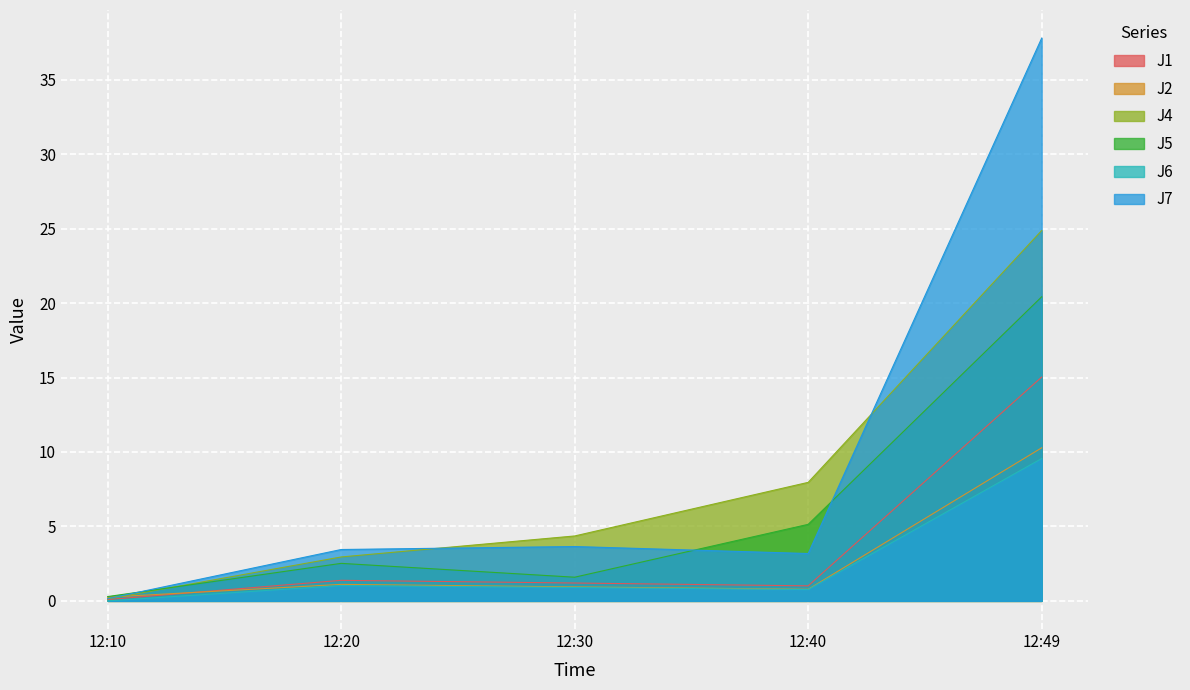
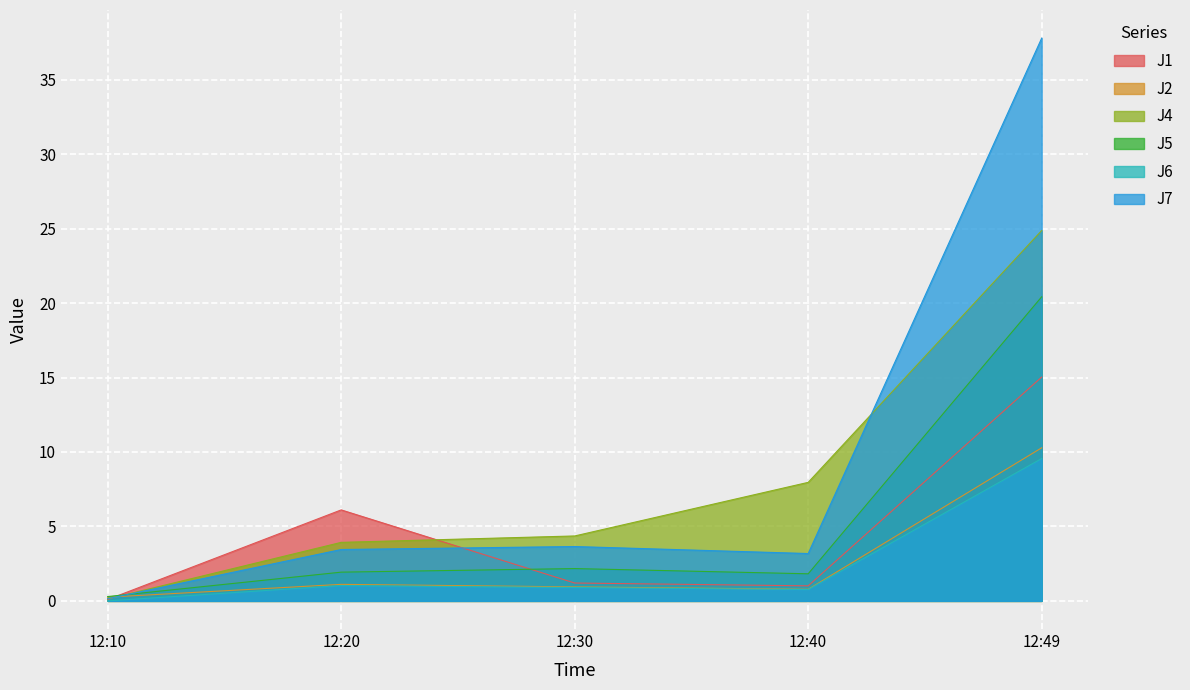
J1, 12:20: 1.4 -> 6.1
J4, 12:20: 3.0 -> 3.9
J5, 12:20: 2.5 -> 1.9
J5, 12:30: 1.6 -> 2.2
J5, 12:40: 5.1 -> 1.8
